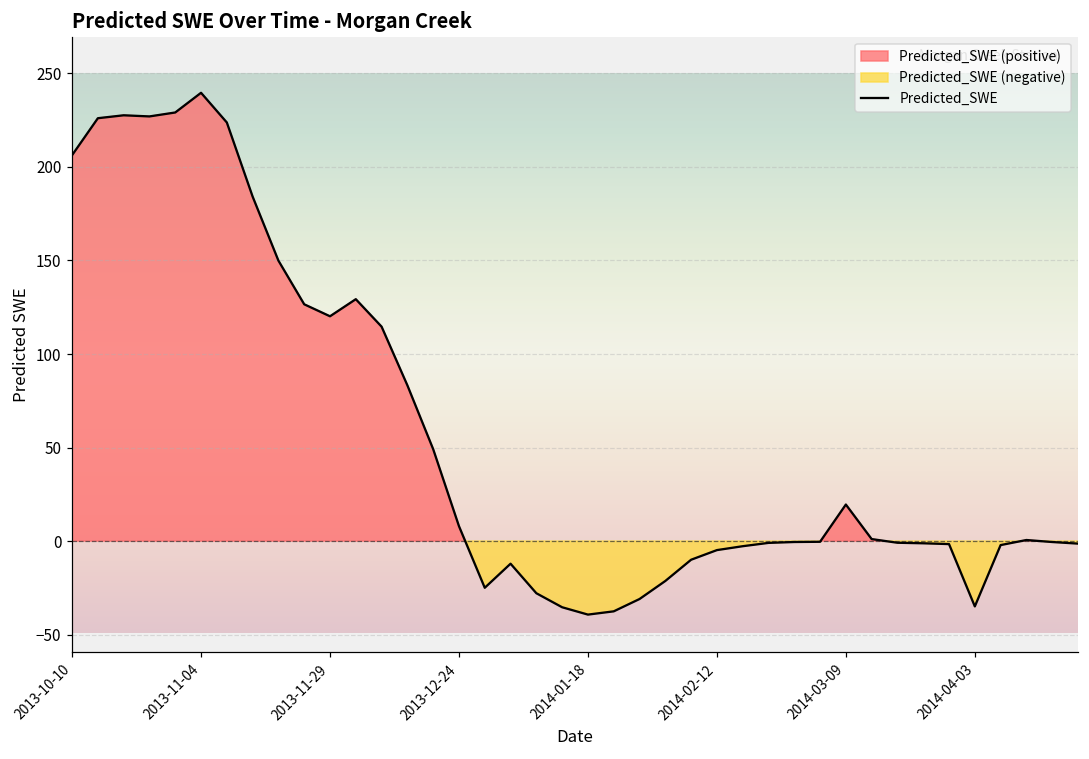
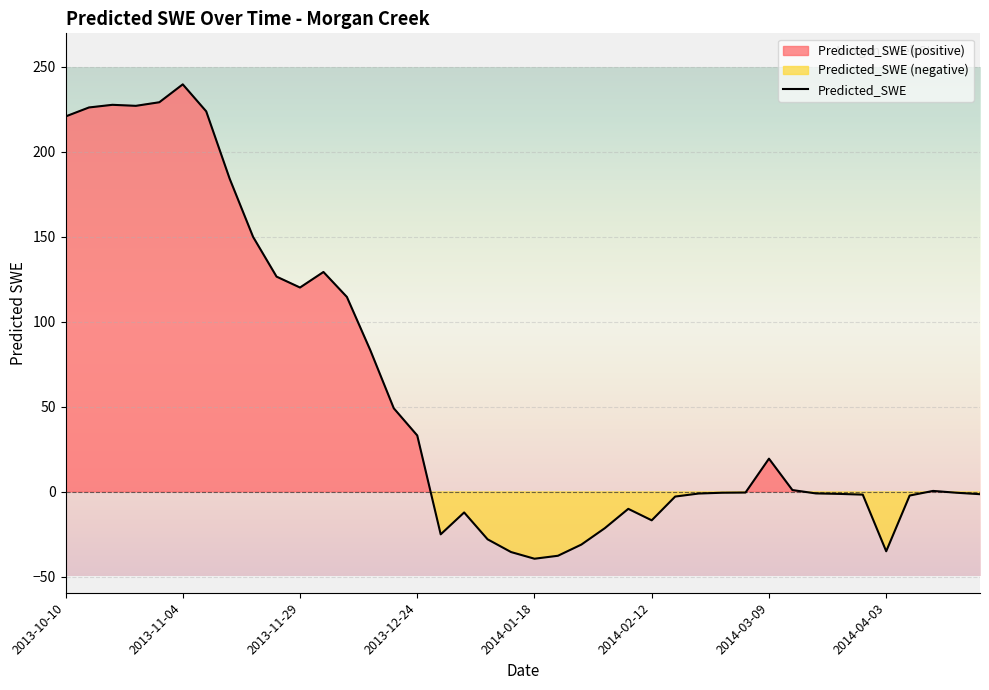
2013-10-10: 206 -> 221
2013-12-24: 8 -> 33
2014-02-12: -5 -> -17
